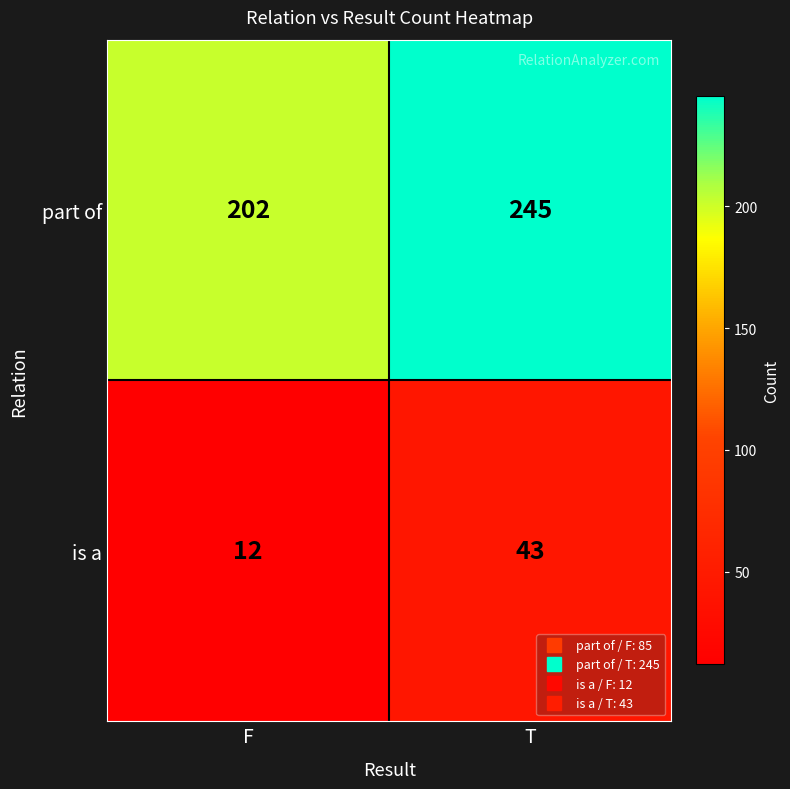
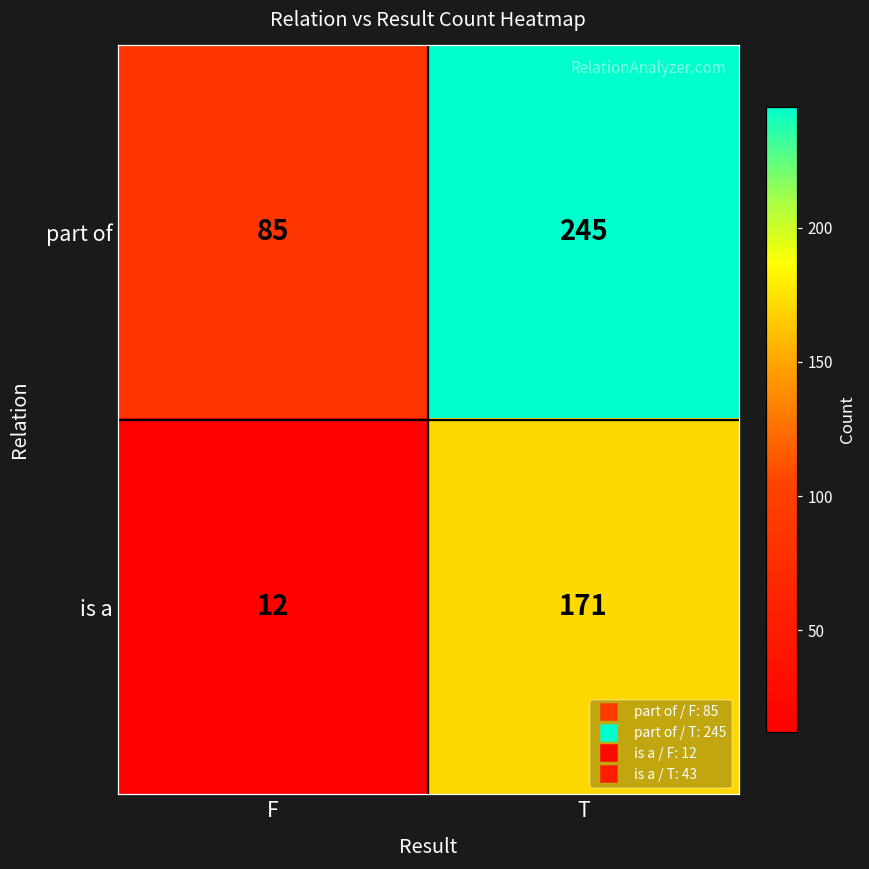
part of, F: 202 -> 85
is a, T: 43 -> 171
